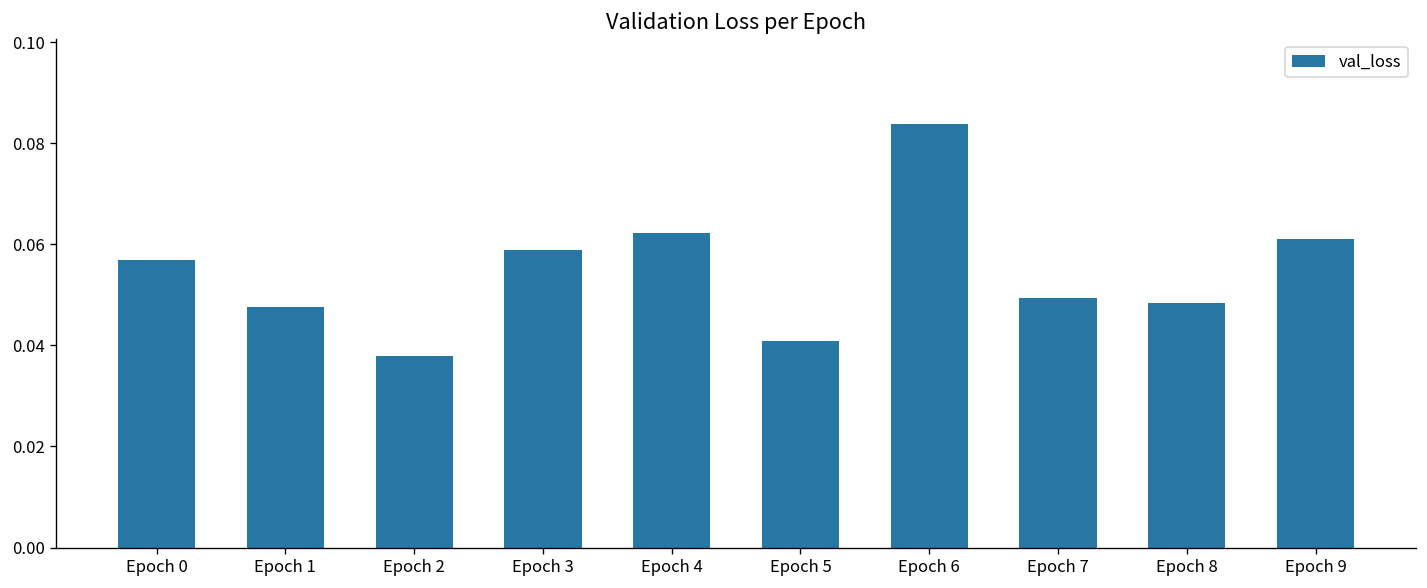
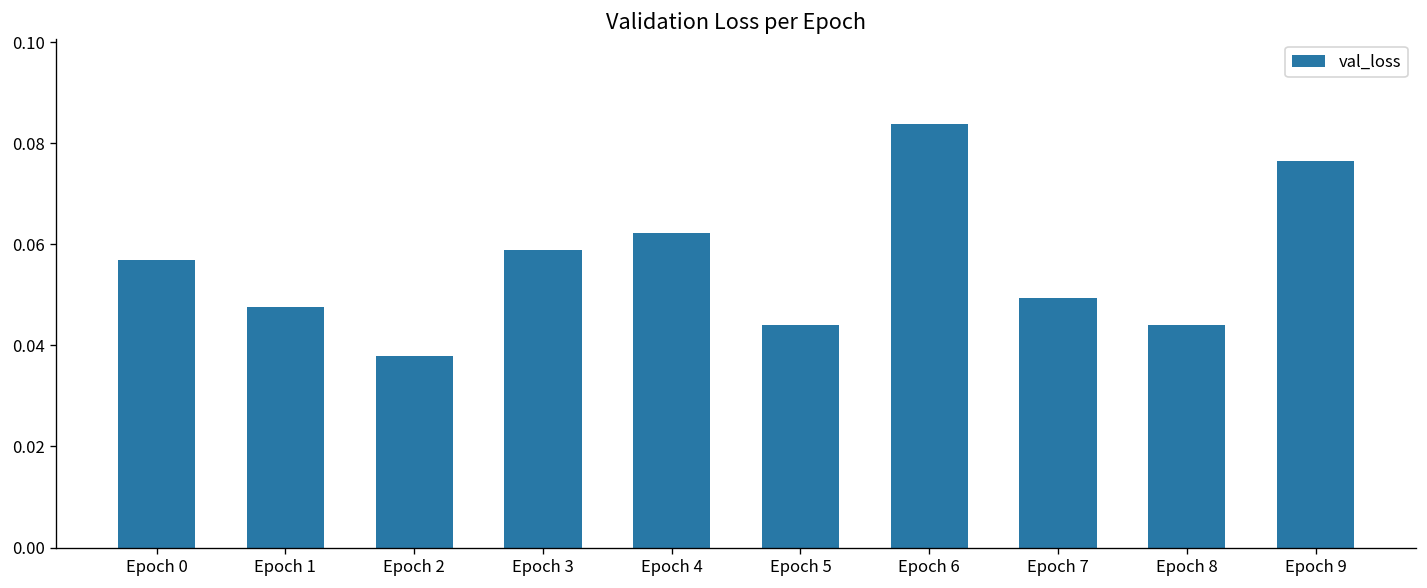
Epoch 5: 0.041 -> 0.044
Epoch 8: 0.048 -> 0.044
Epoch 9: 0.061 -> 0.076
